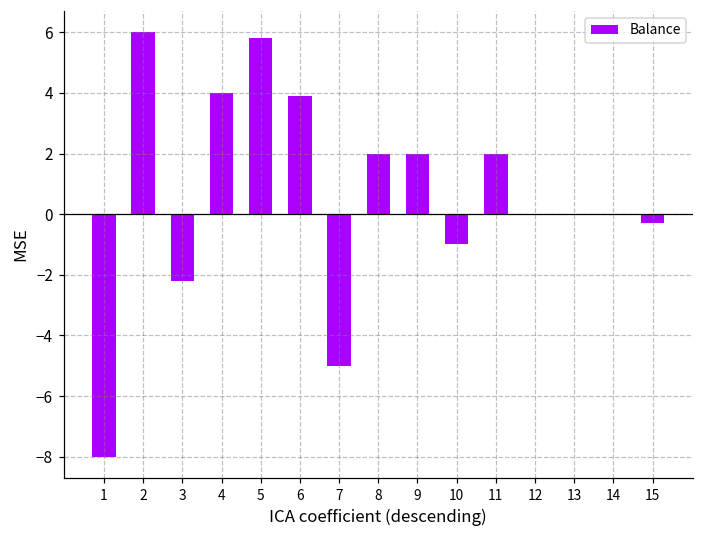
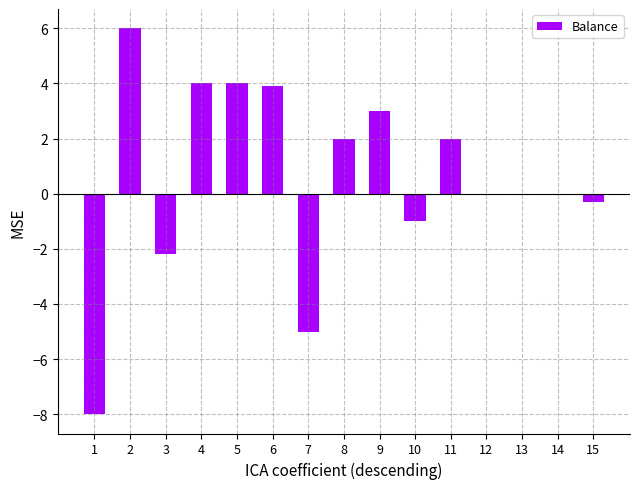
5: 5.8 -> 4.0
9: 2 -> 3
